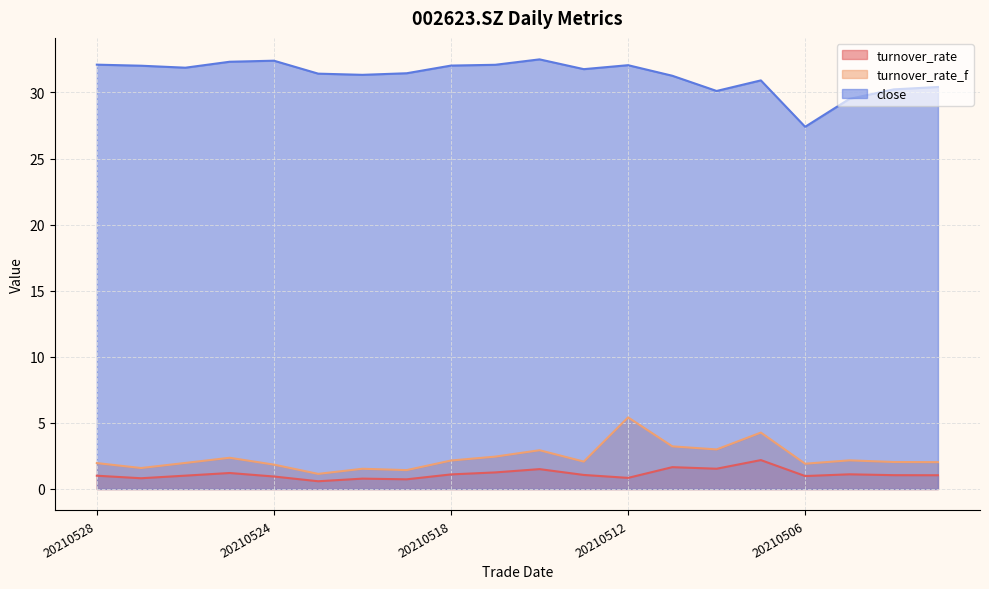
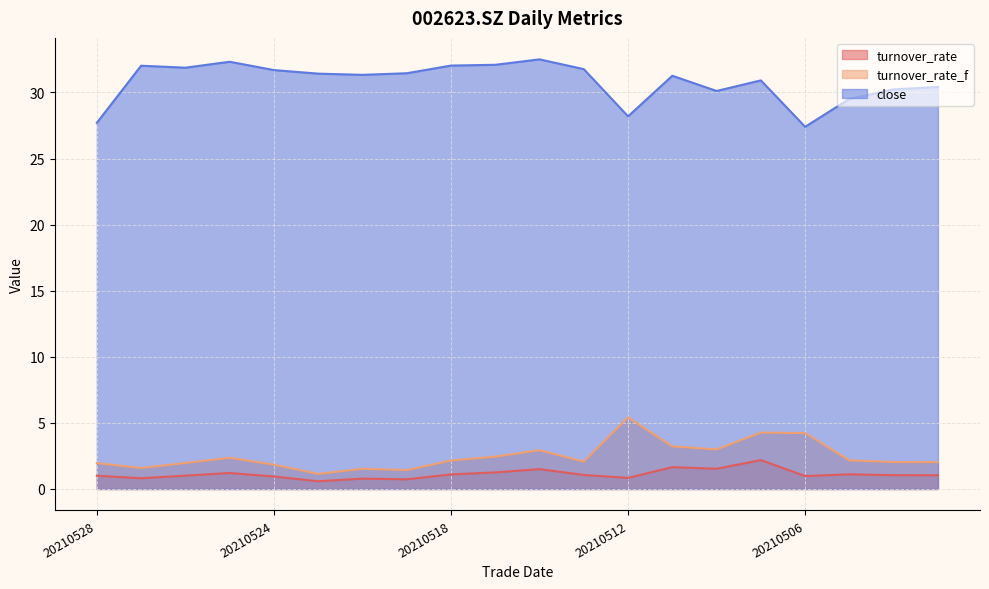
close, 20210528: 32.1 -> 27.7
close, 20210524: 32.4 -> 31.7
close, 20210512: 32.1 -> 28.2
turnover_rate_f, 20210506: 1.9 -> 4.2
